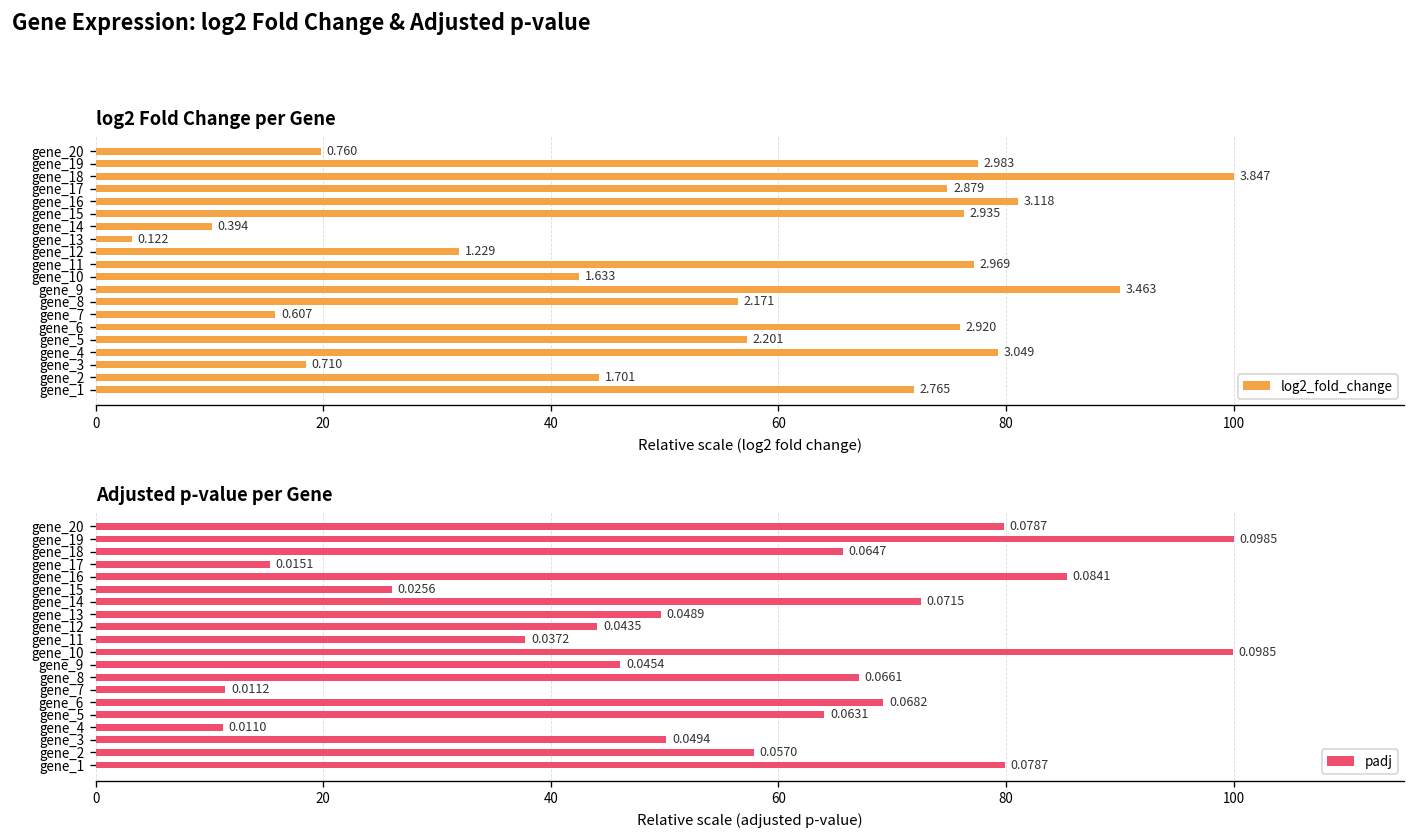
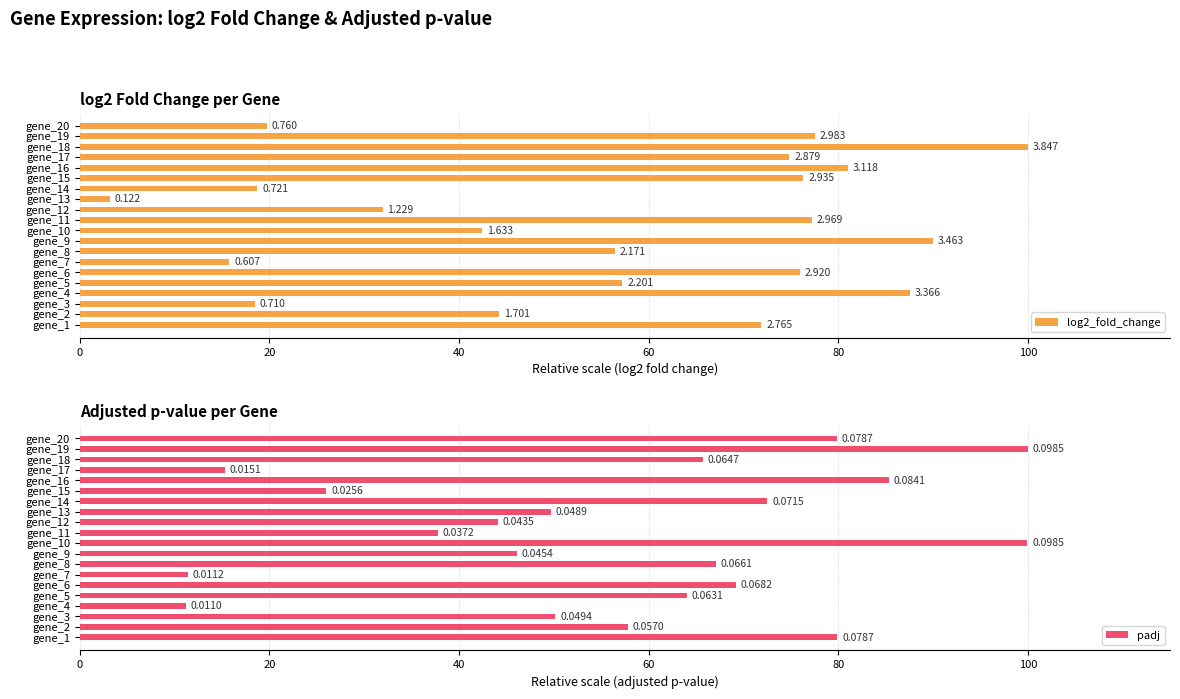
log2 Fold Change per Gene, gene_14: 0.394 -> 0.721
log2 Fold Change per Gene, gene_4: 3.049 -> 3.366
